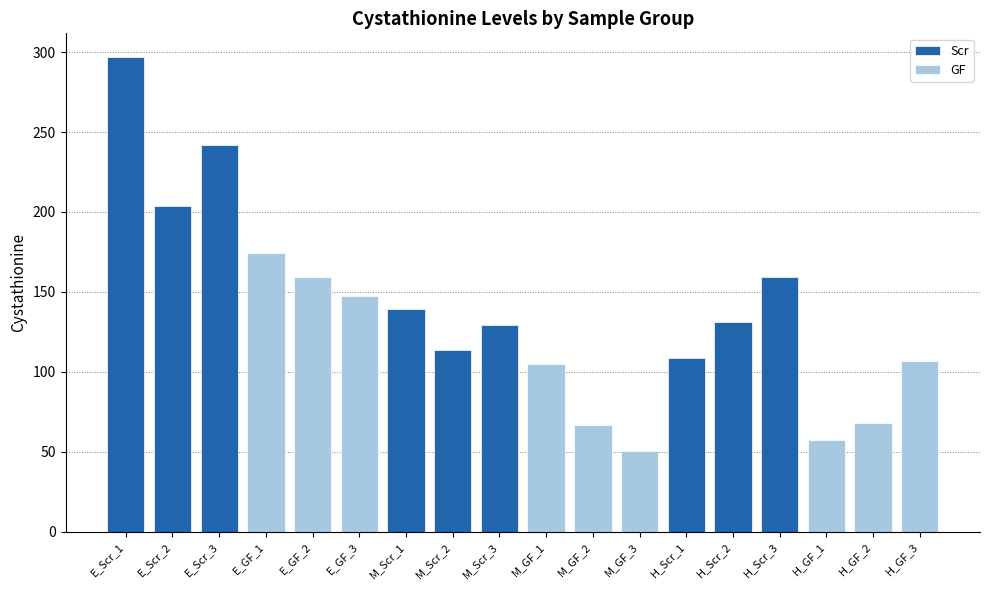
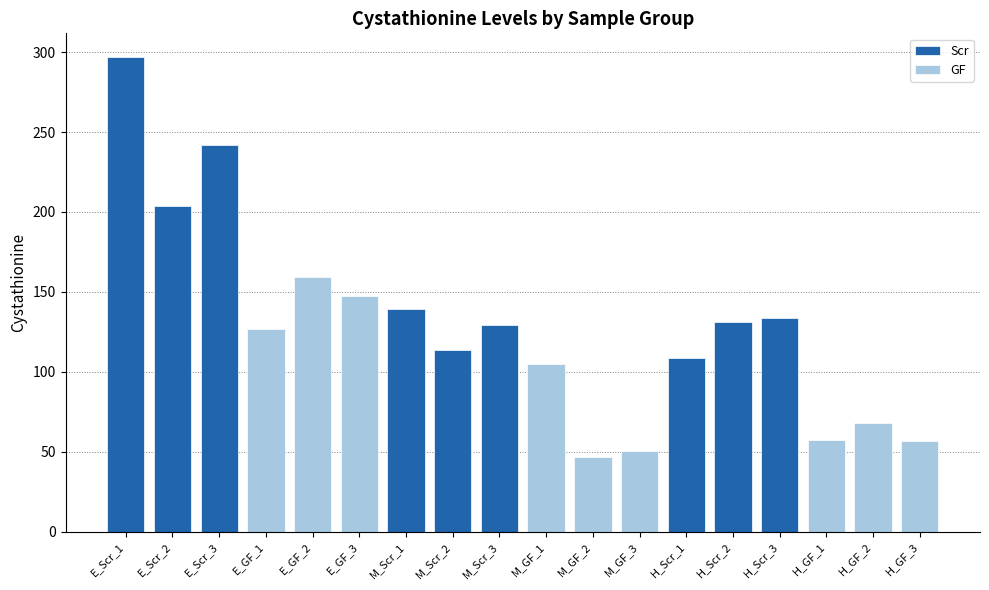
GF, E_GF_1: 174 -> 127
GF, M_GF_2: 67 -> 47
Scr, H_Scr_3: 159 -> 134
GF, H_GF_3: 107 -> 57
